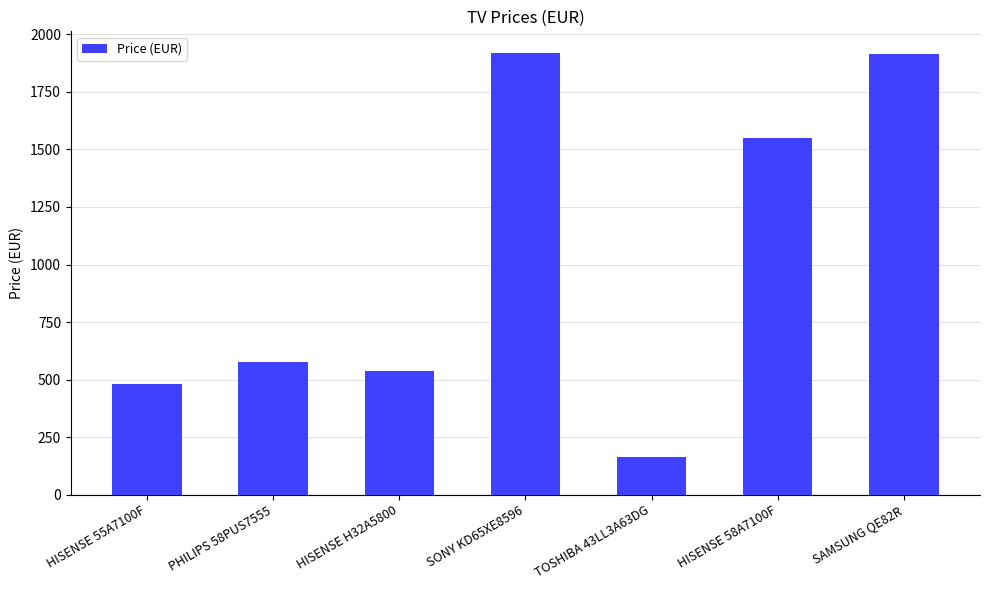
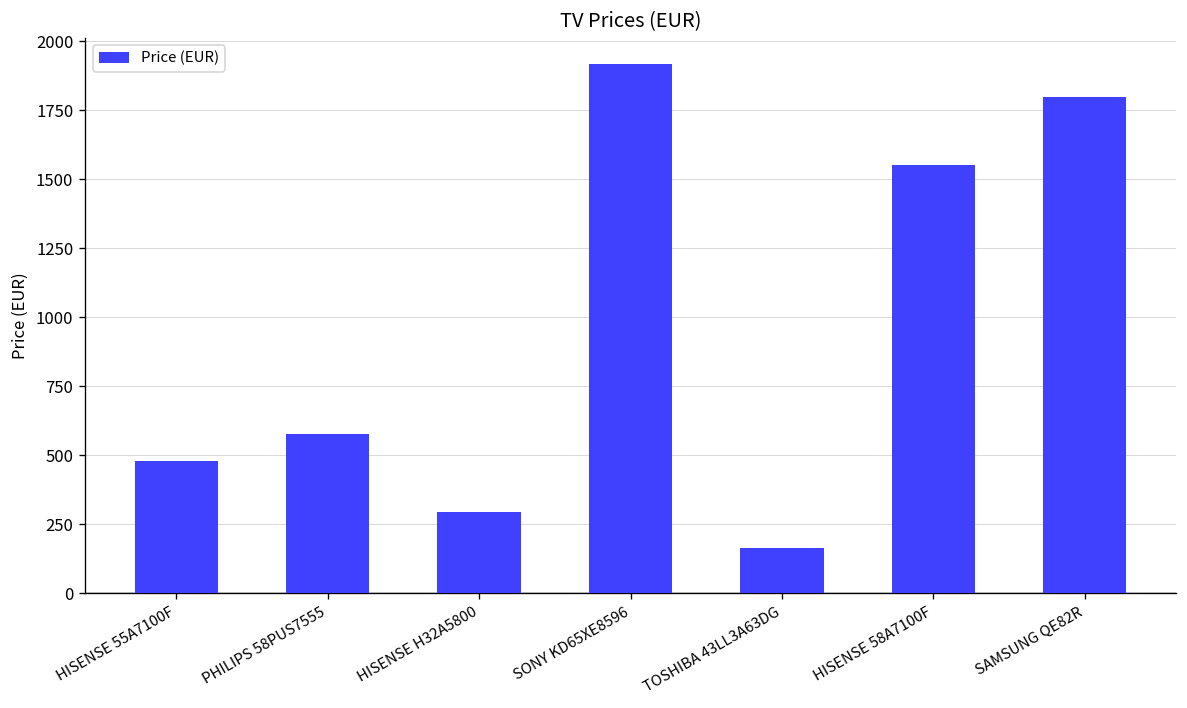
HISENSE H32A5800: 540 -> 290
SAMSUNG QE82R: 1910 -> 1800
